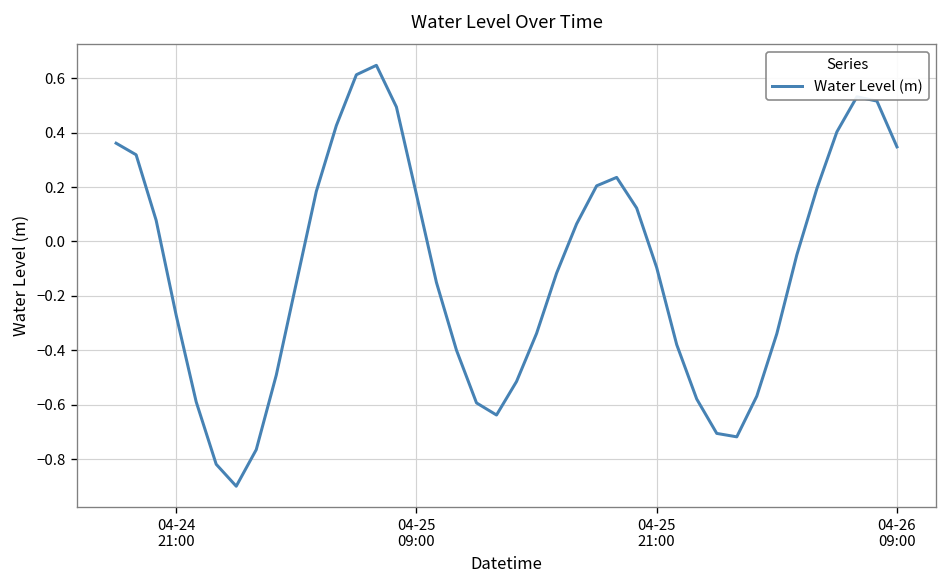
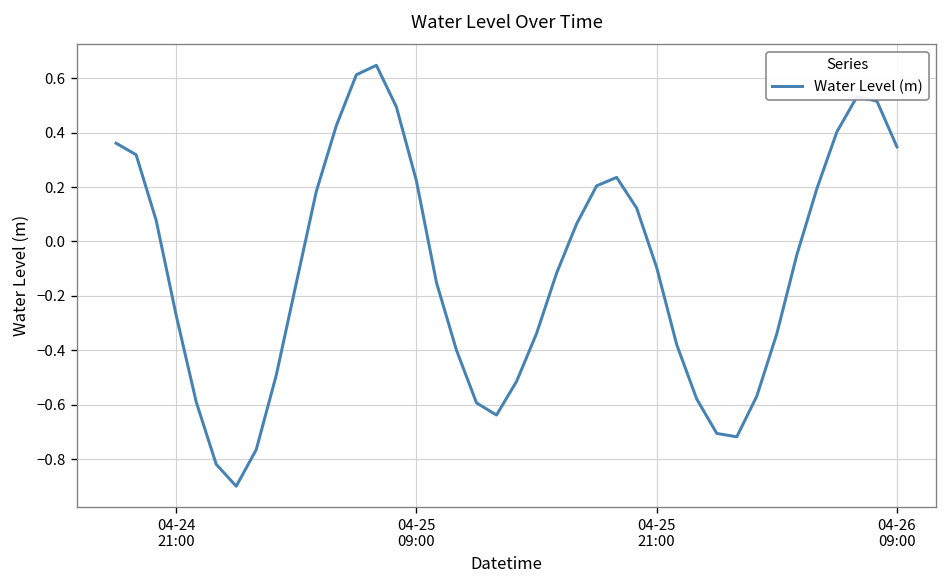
04-25 09:00: 0.17 -> 0.22
